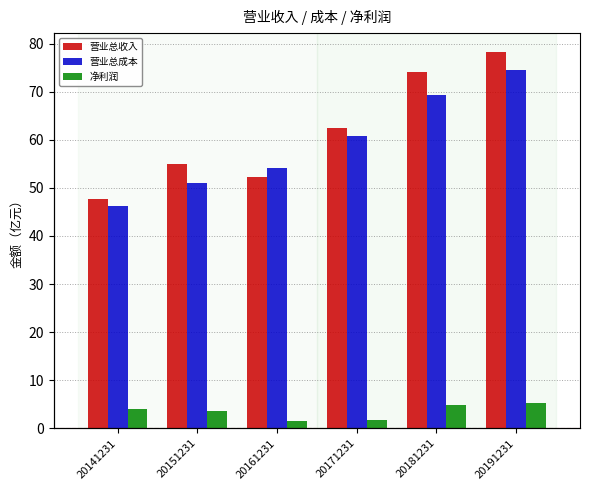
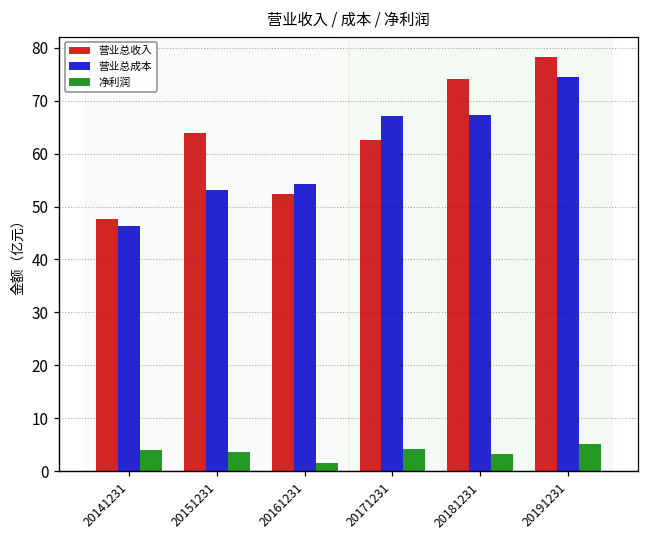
营业总收入, 20151231: 55 -> 64
营业总成本, 20151231: 51 -> 53
营业总成本, 20171231: 61 -> 67
净利润, 20171231: 2 -> 4
营业总成本, 20181231: 69 -> 67
净利润, 20181231: 5 -> 3
